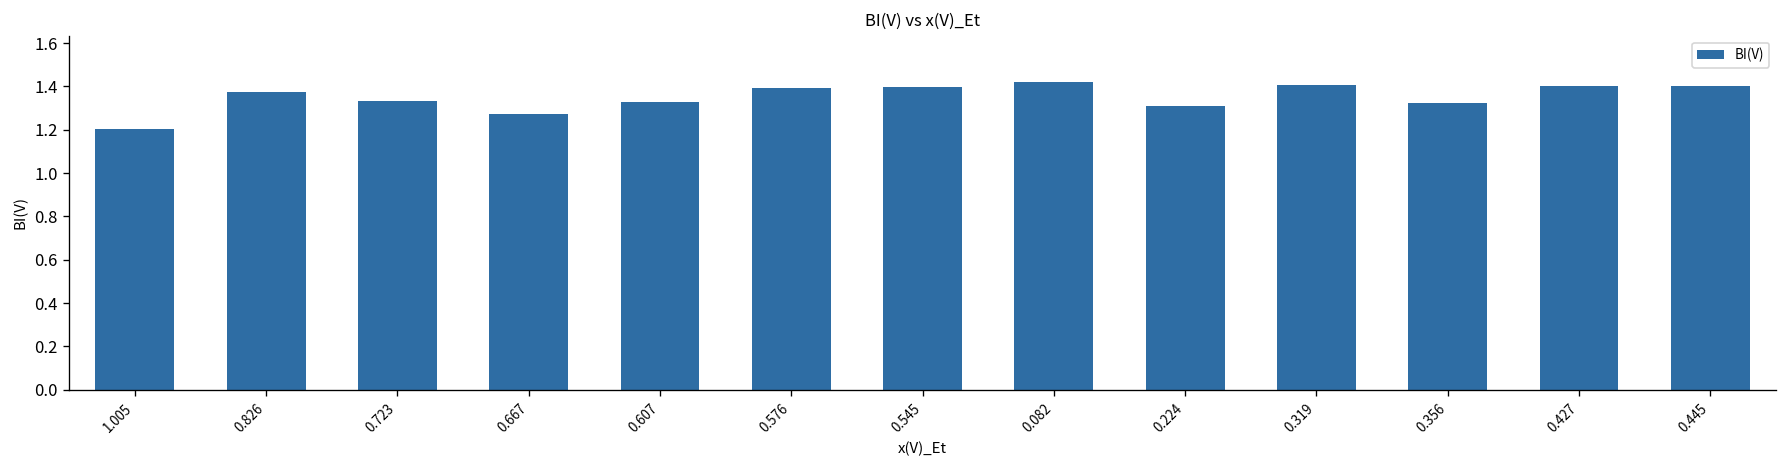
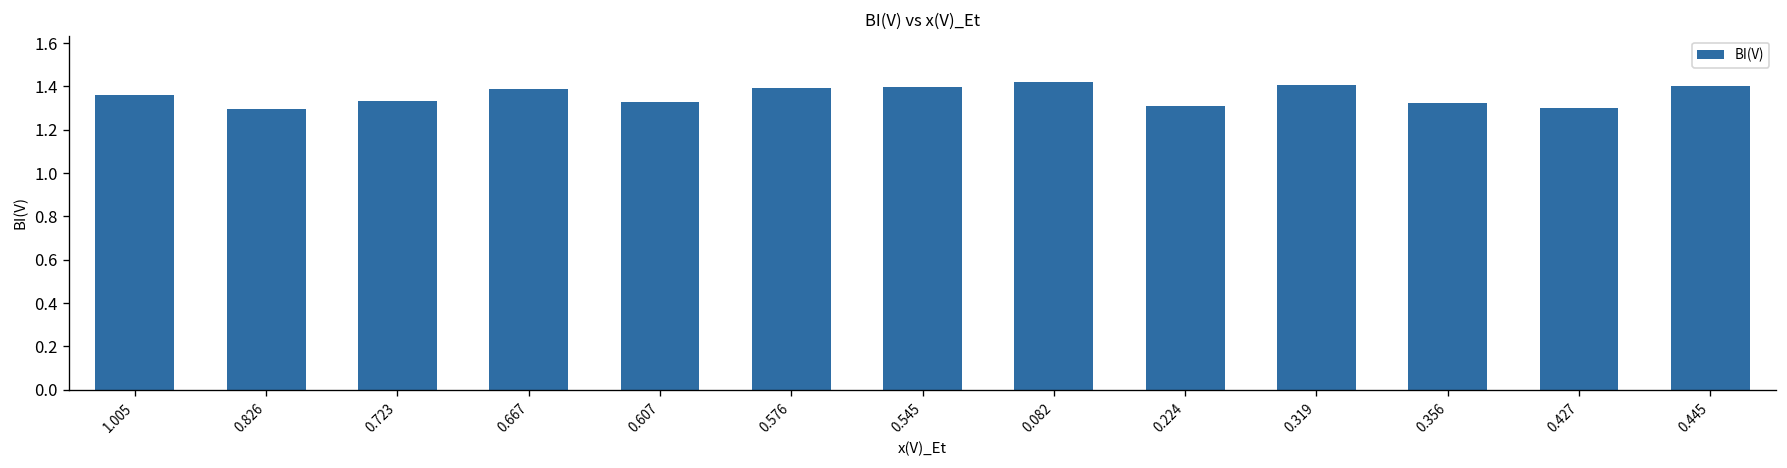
1.005: 1.20 -> 1.36
0.826: 1.38 -> 1.29
0.667: 1.27 -> 1.39
0.427: 1.40 -> 1.30
